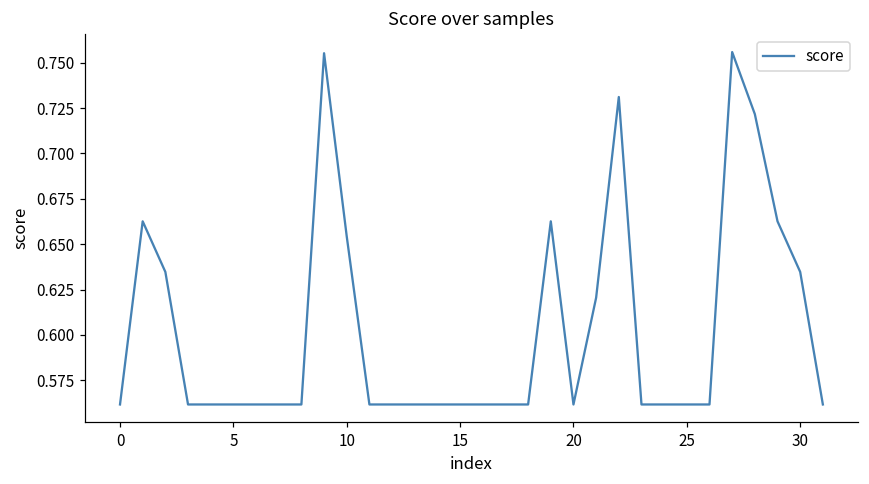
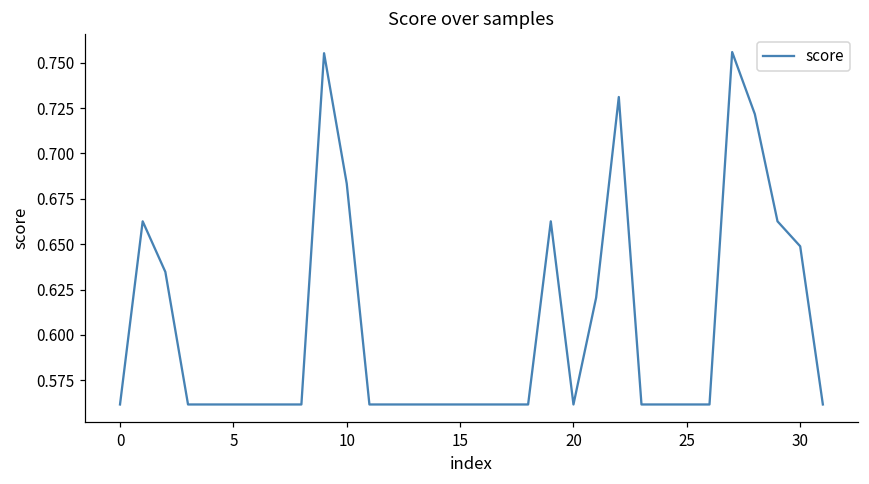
10: 0.654 -> 0.683
30: 0.635 -> 0.649
